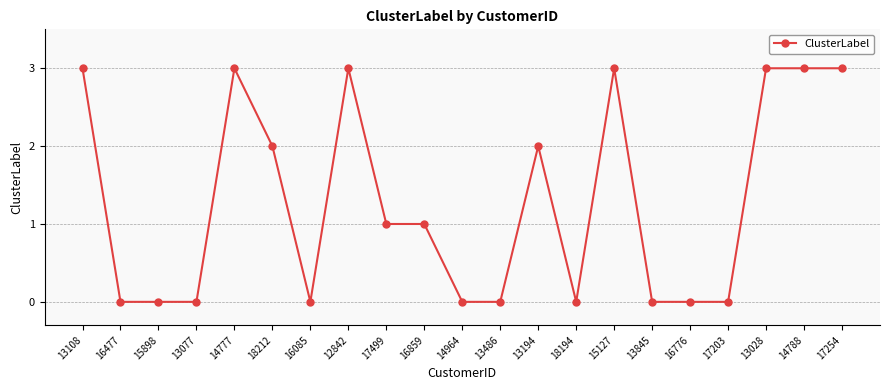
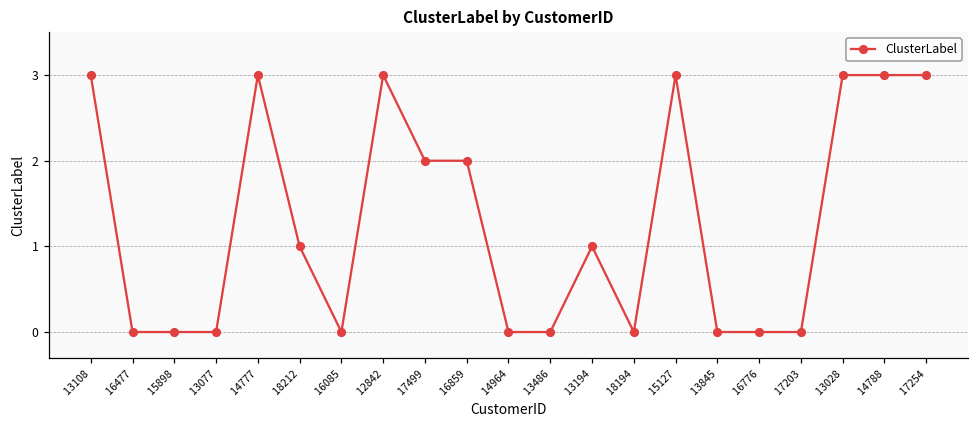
18212: 2 -> 1
17499: 1 -> 2
16859: 1 -> 2
13194: 2 -> 1
